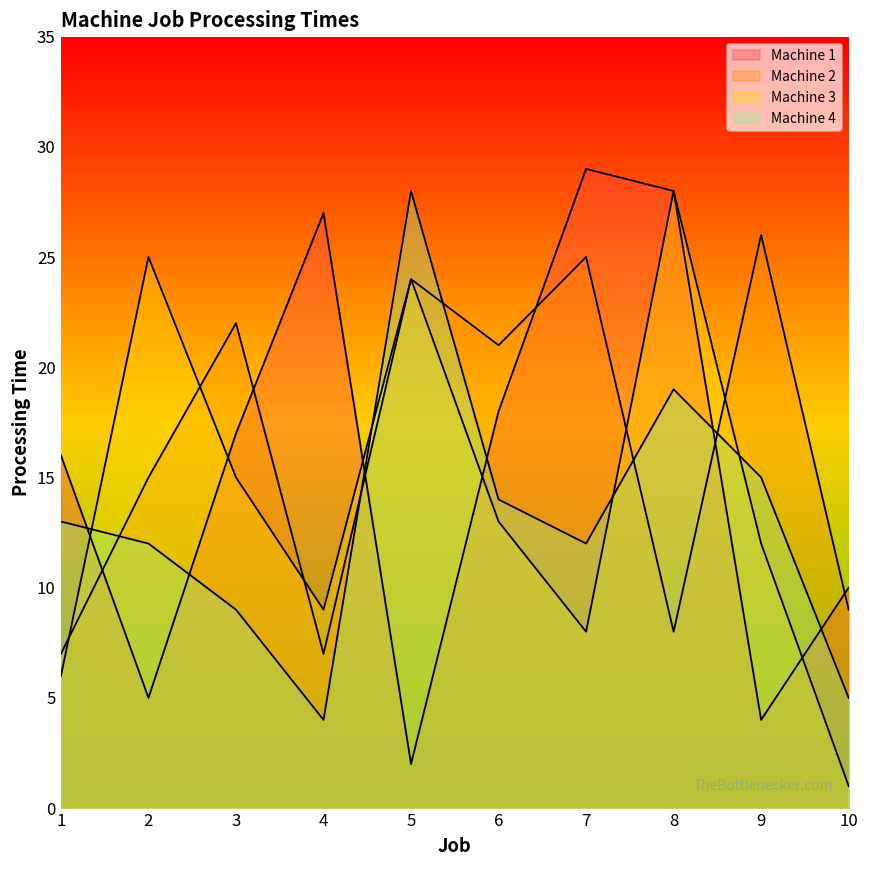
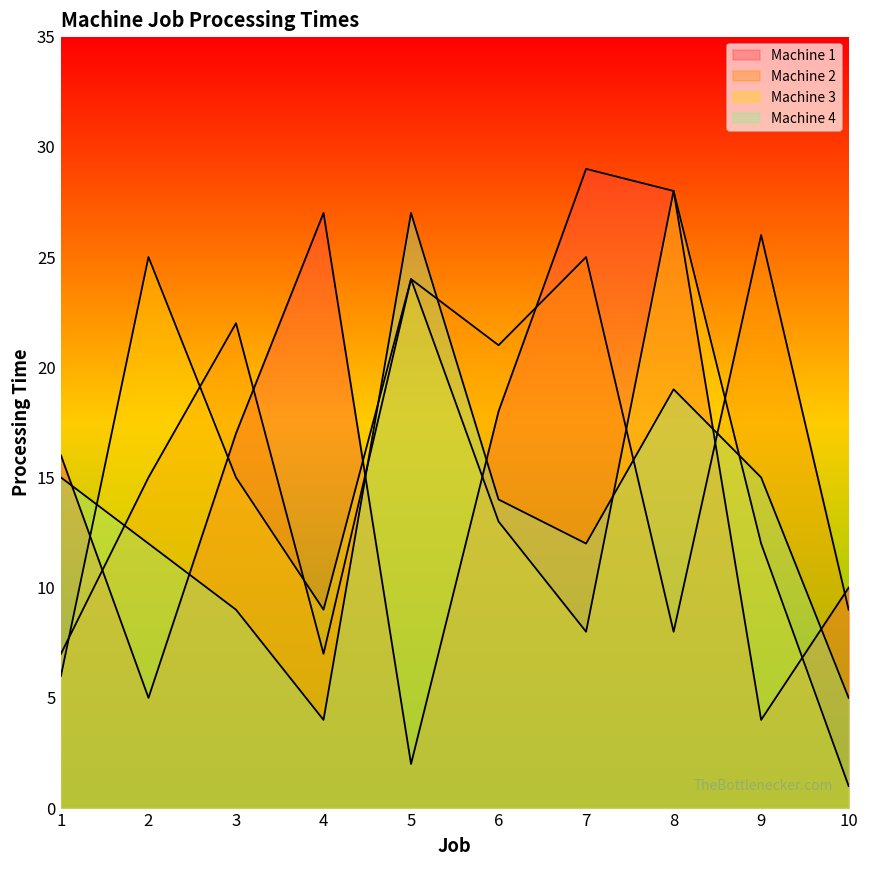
Machine 4, 1: 13 -> 15
Machine 4, 5: 28 -> 27
